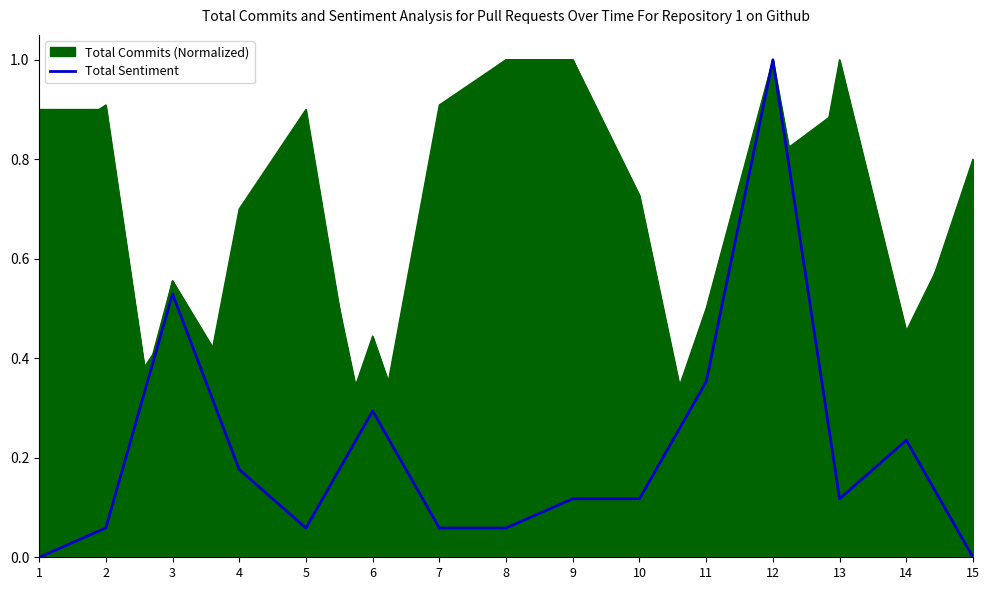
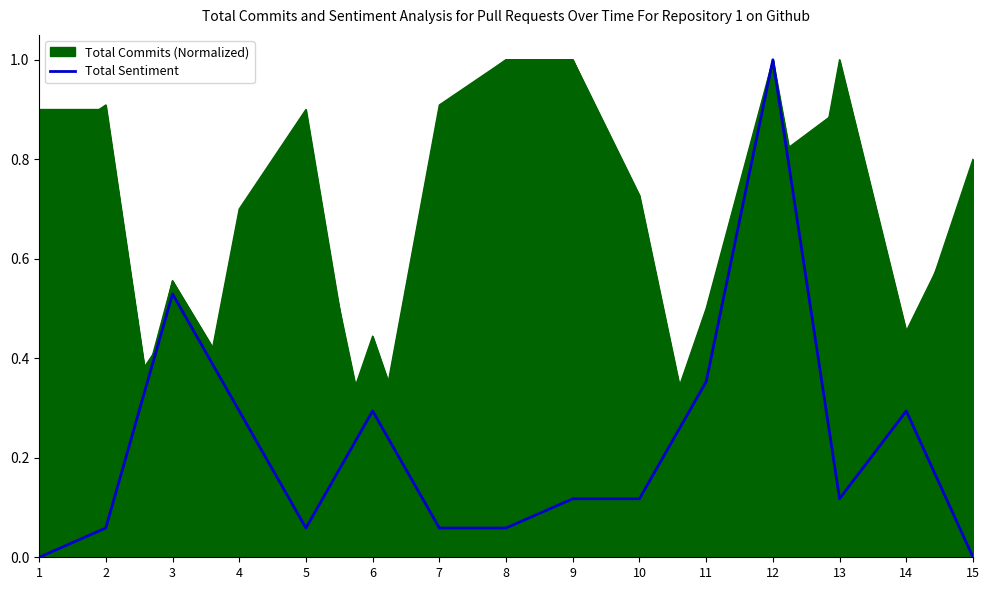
Total Sentiment, 4: 0.18 -> 0.29
Total Sentiment, 14: 0.24 -> 0.29
